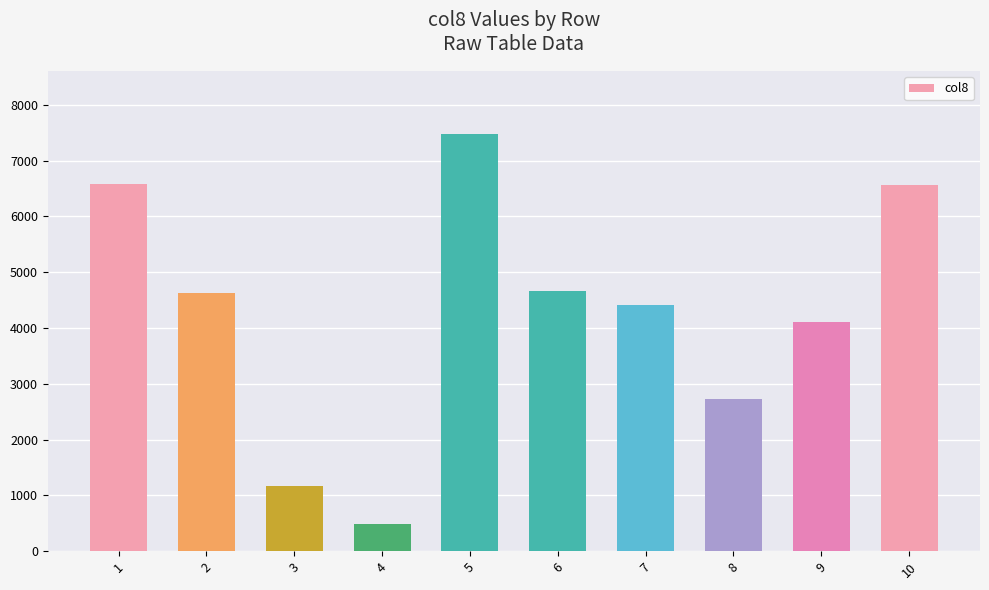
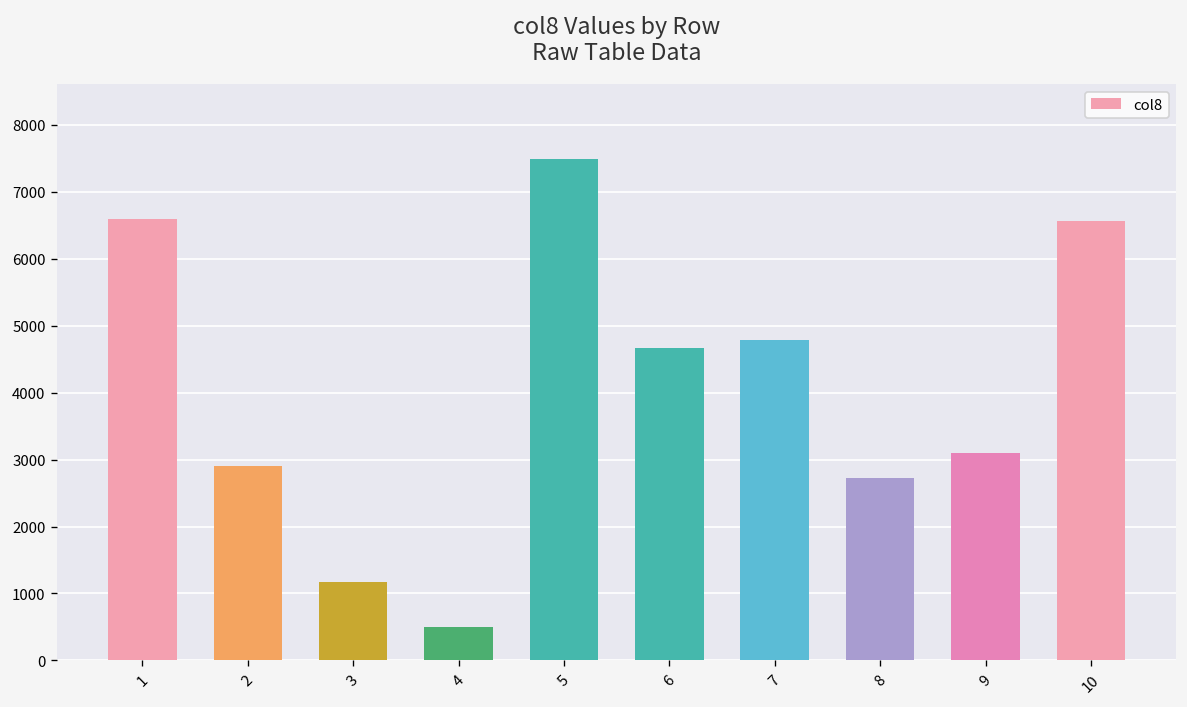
2: 4600 -> 2900
7: 4400 -> 4800
9: 4100 -> 3100
